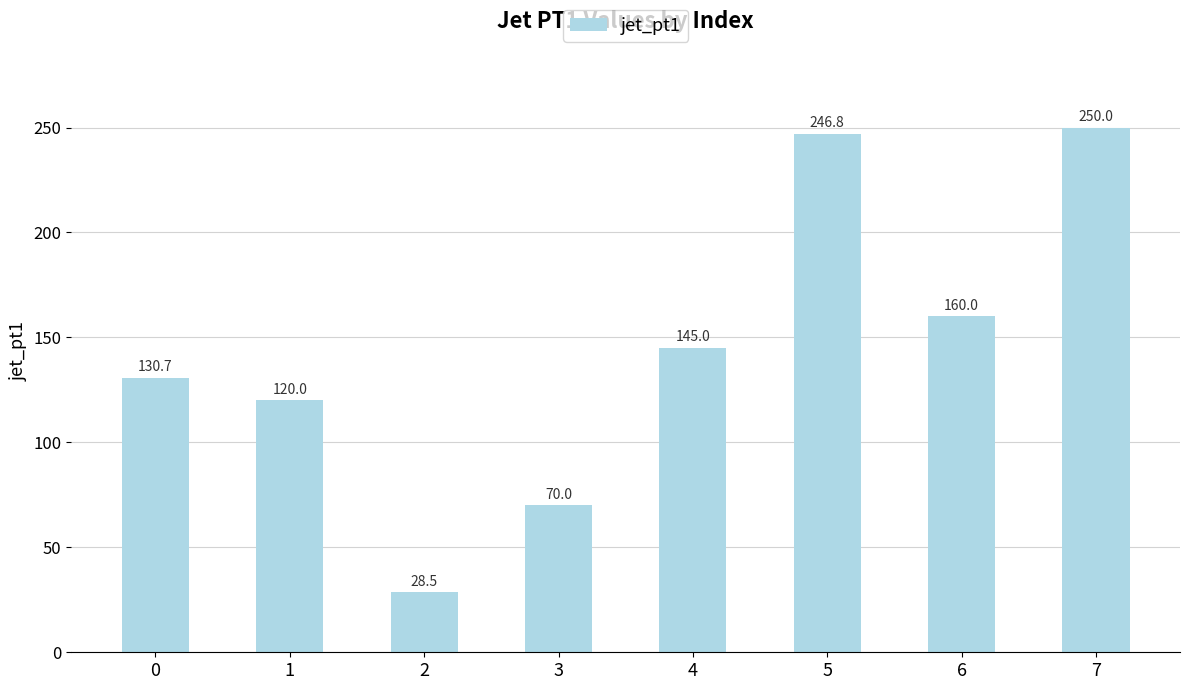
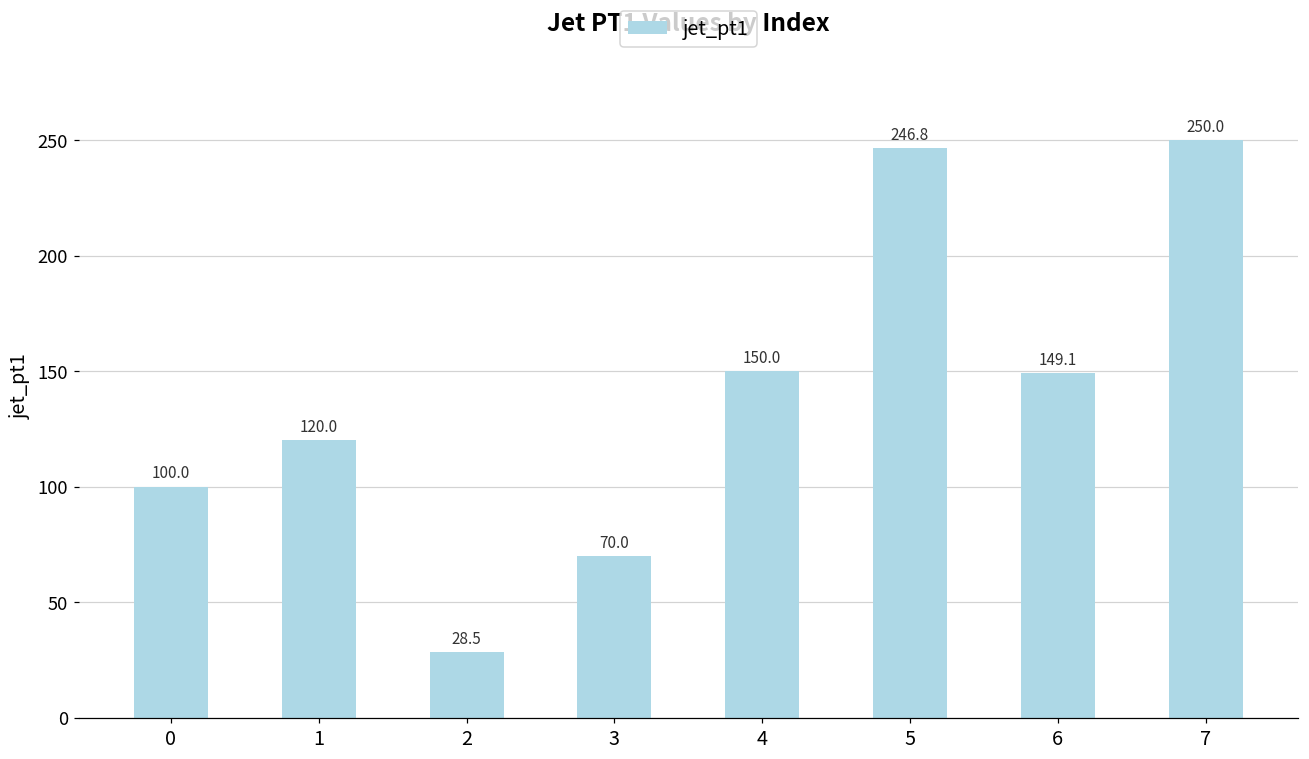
0: 130.7 -> 100.0
4: 145.0 -> 150.0
6: 160.0 -> 149.1
